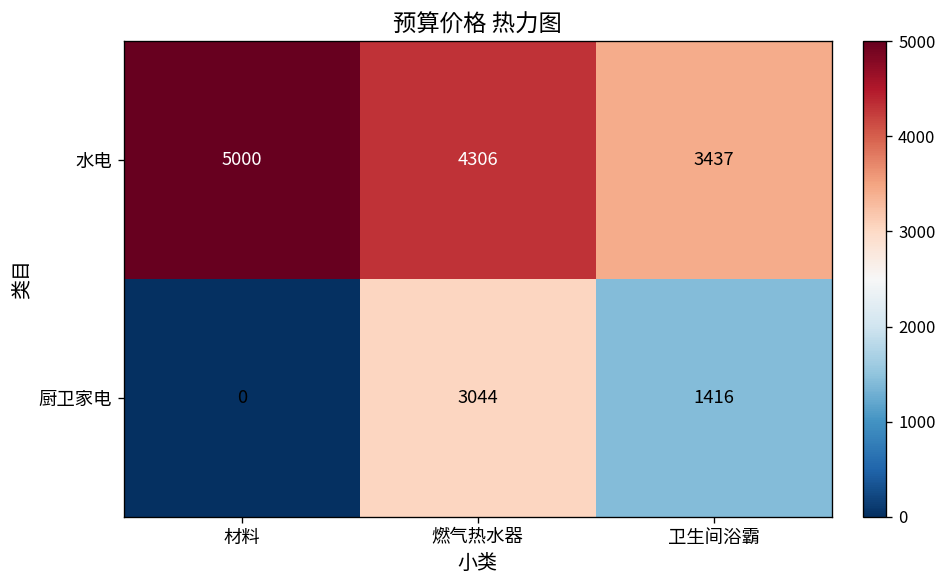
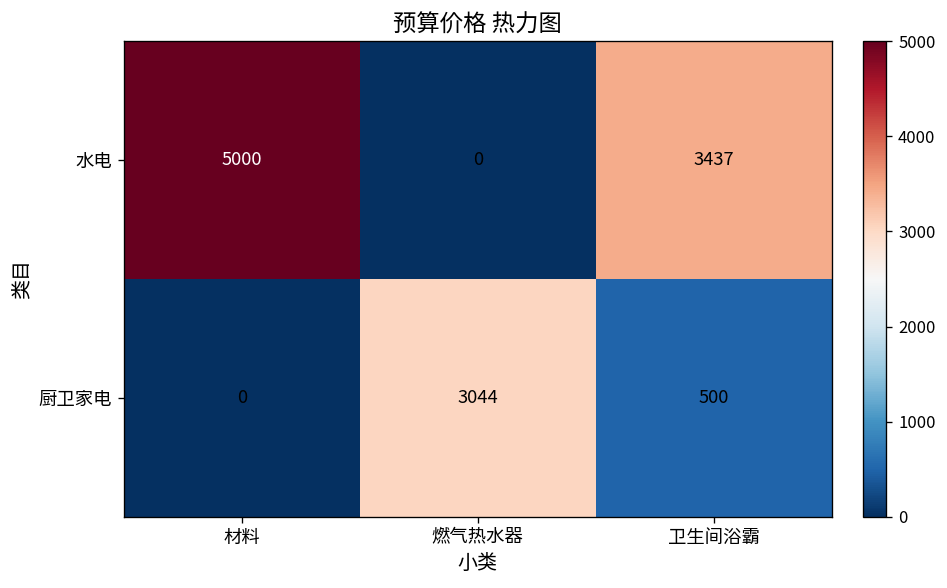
水电, 燃气热水器: 4306 -> 0
厨卫家电, 卫生间浴霸: 1416 -> 500
